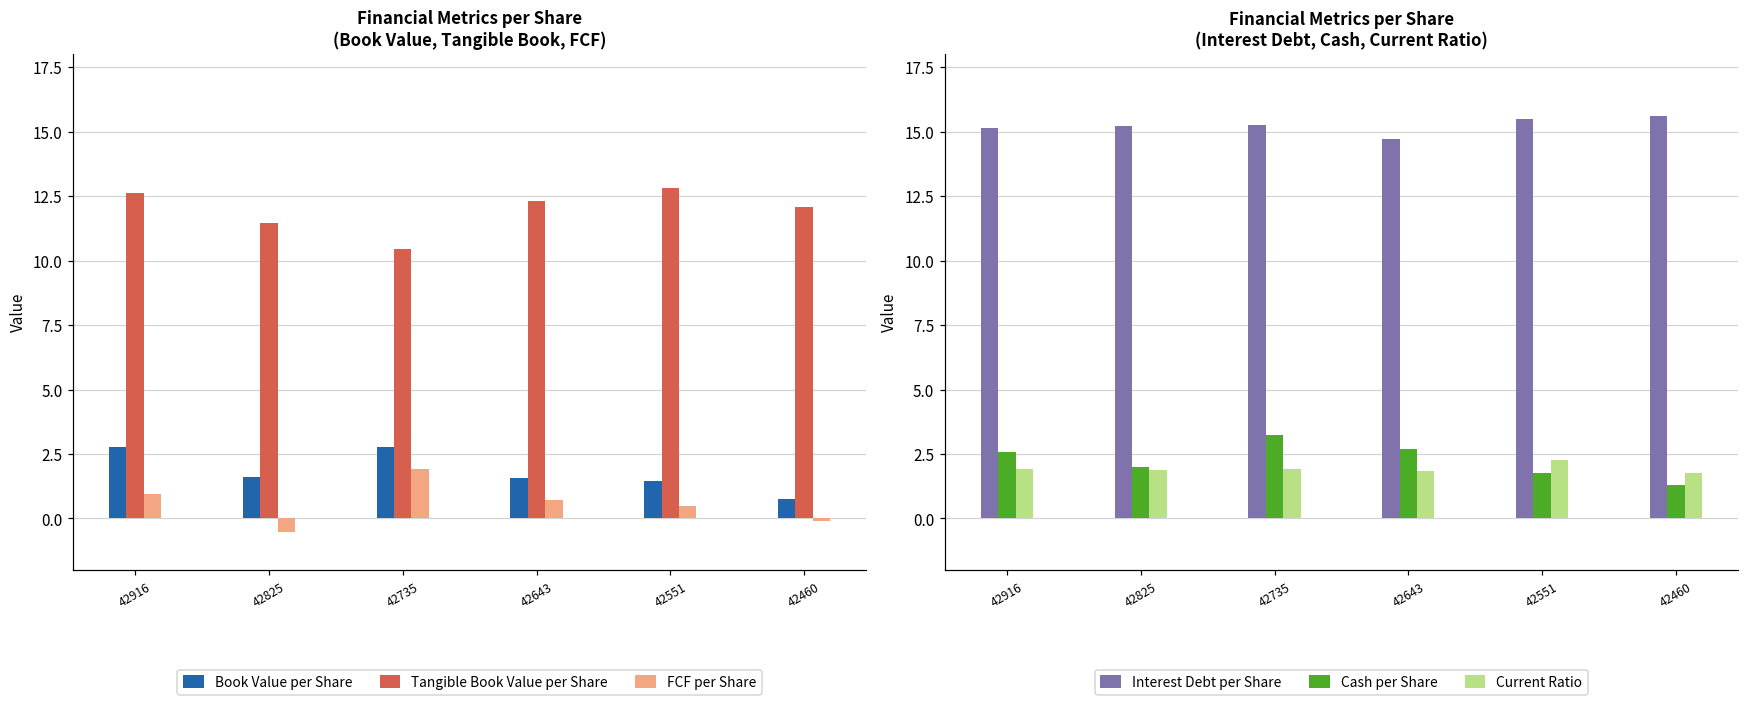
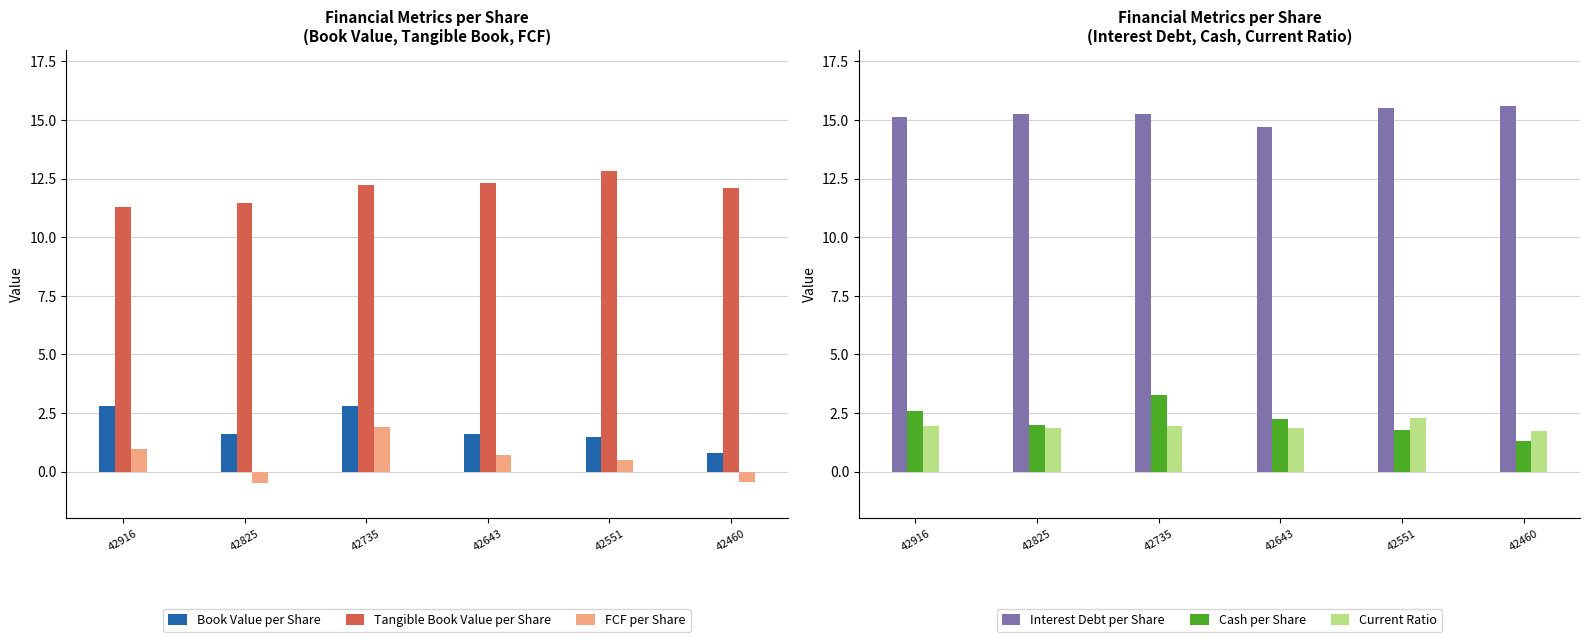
Financial Metrics per Share (Book Value, Tangible Book, FCF), Tangible Book Value per Share, 42916: 12.6 -> 11.3
Financial Metrics per Share (Book Value, Tangible Book, FCF), Tangible Book Value per Share, 42735: 10.4 -> 12.2
Financial Metrics per Share (Book Value, Tangible Book, FCF), FCF per Share, 42460: -0.1 -> -0.5
Financial Metrics per Share (Interest Debt, Cash, Current Ratio), Cash per Share, 42643: 2.7 -> 2.2
